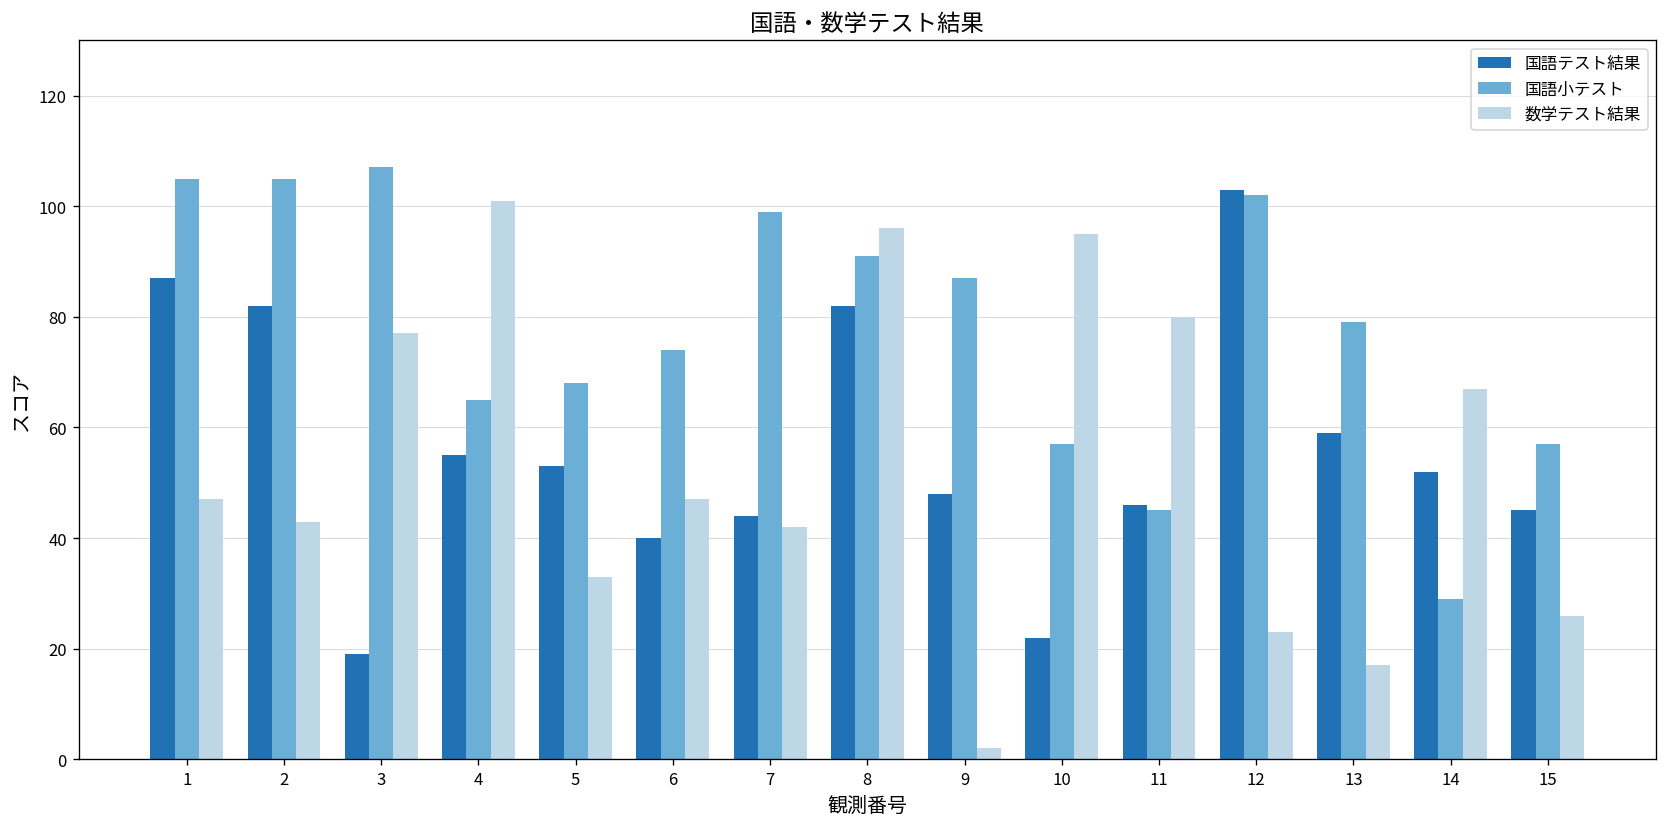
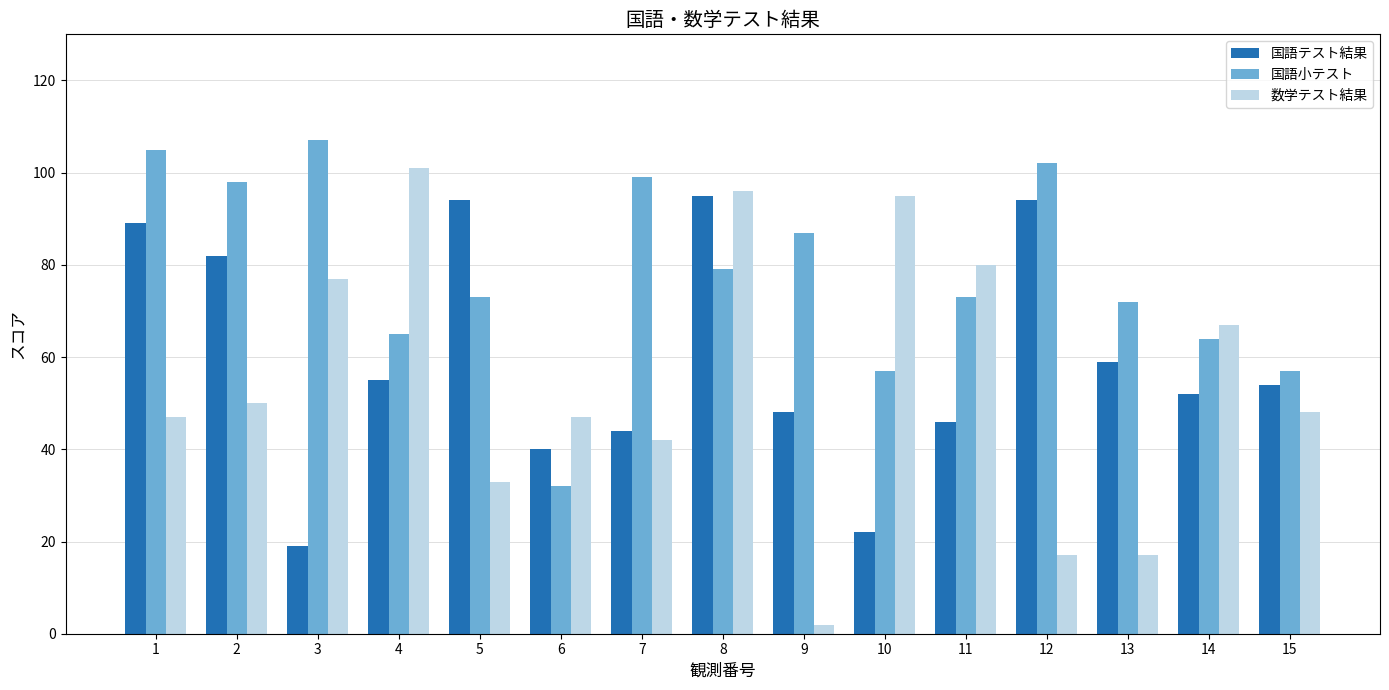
国語テスト結果, 1: 87 -> 89
国語小テスト, 2: 105 -> 98
数学テスト結果, 2: 43 -> 50
国語テスト結果, 5: 53 -> 94
国語小テスト, 5: 68 -> 73
国語小テスト, 6: 74 -> 32
国語テスト結果, 8: 82 -> 95
国語小テスト, 8: 91 -> 79
国語小テスト, 11: 45 -> 73
国語テスト結果, 12: 103 -> 94
数学テスト結果, 12: 23 -> 17
国語小テスト, 13: 79 -> 72
国語小テスト, 14: 29 -> 64
国語テスト結果, 15: 45 -> 54
数学テスト結果, 15: 26 -> 48
